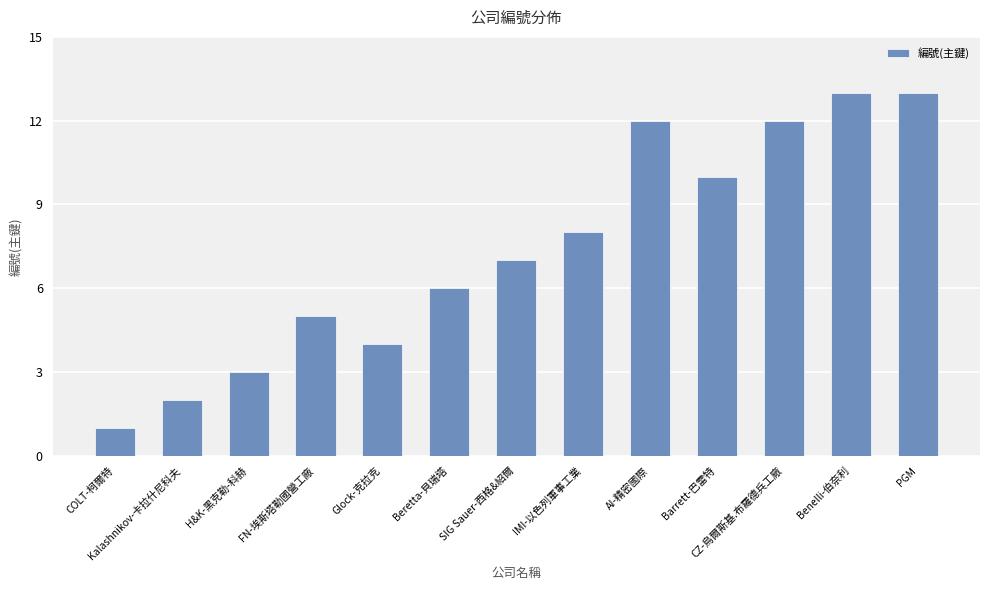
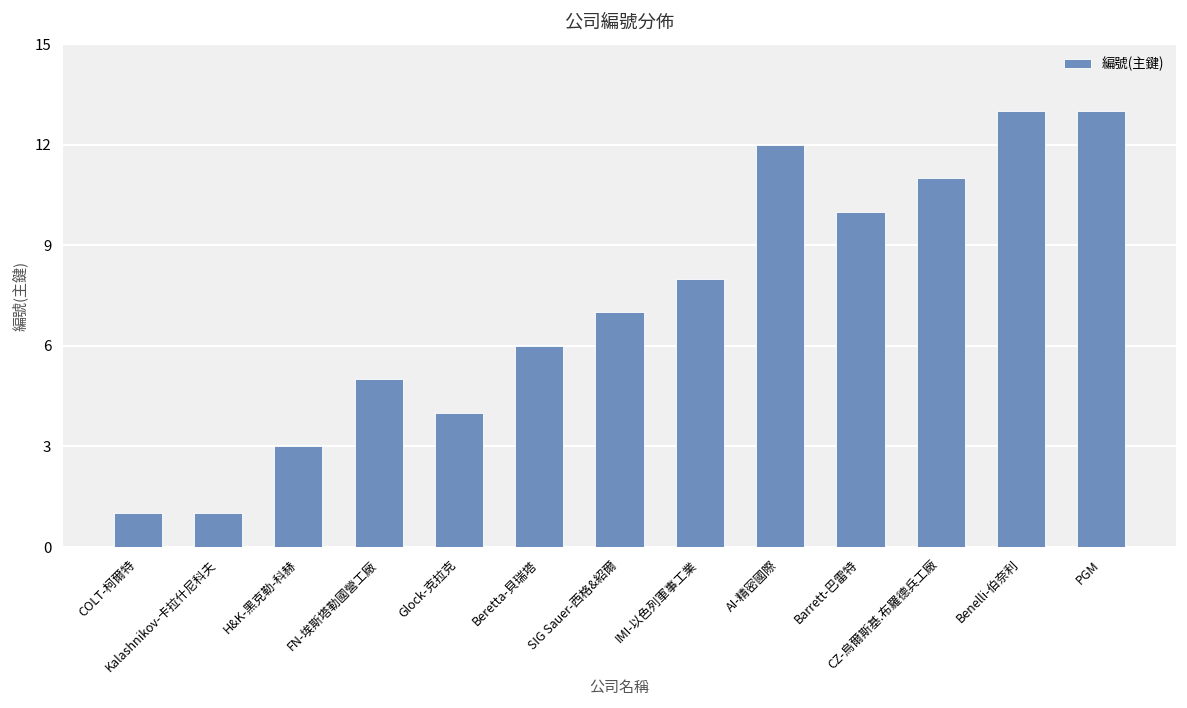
Kalashnikov-卡拉什尼科夫: 2 -> 1
CZ-烏爾斯基.布羅德兵工廠: 12 -> 11
